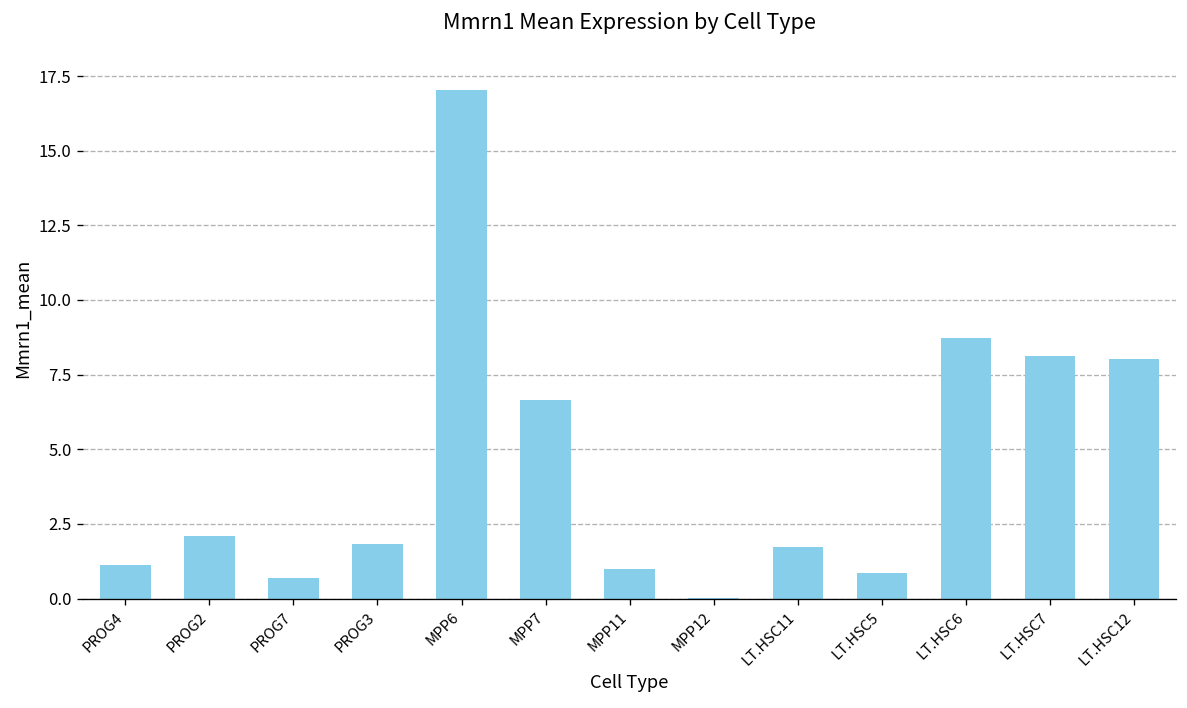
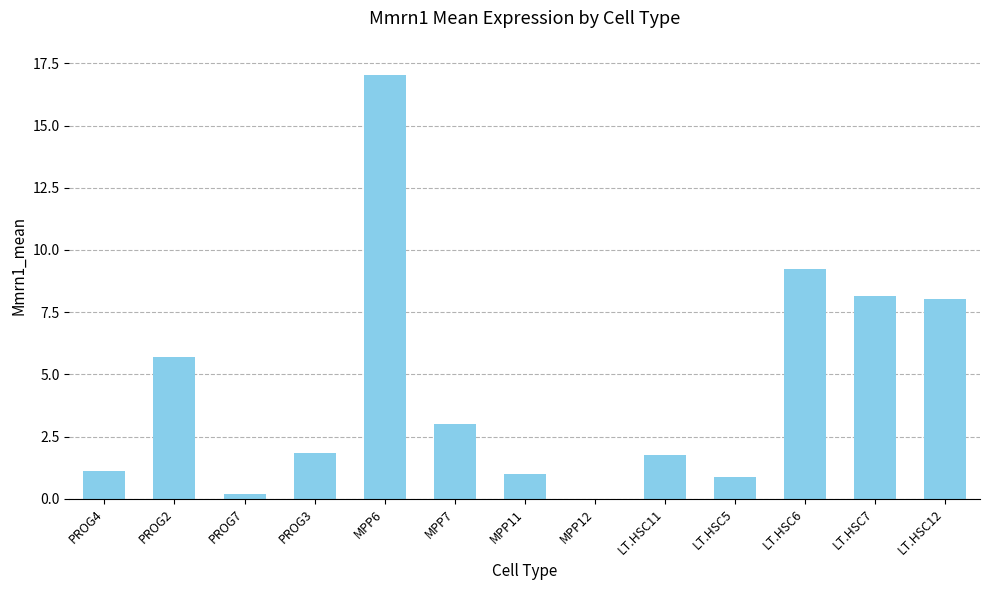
PROG2: 2.1 -> 5.7
PROG7: 0.7 -> 0.2
MPP7: 6.7 -> 3.0
LT.HSC6: 8.7 -> 9.2
